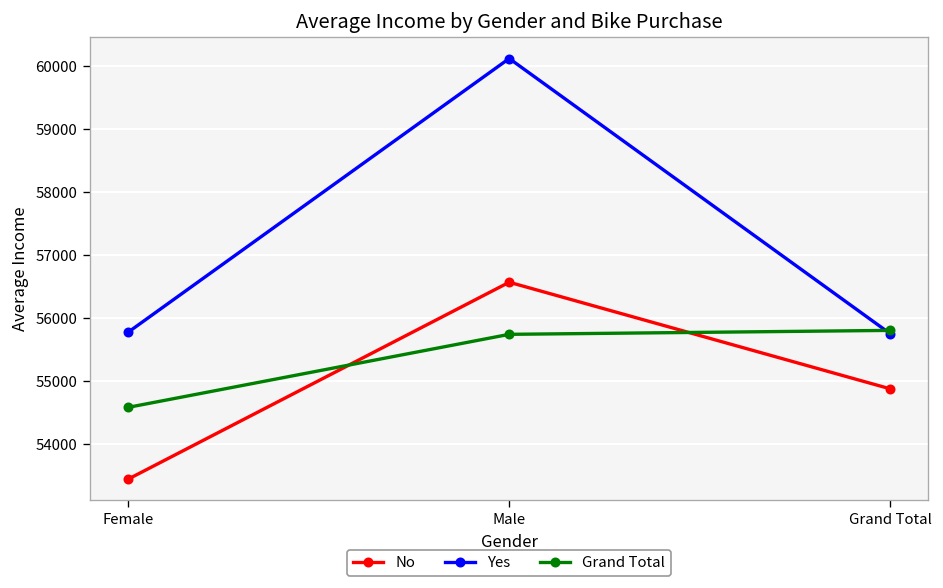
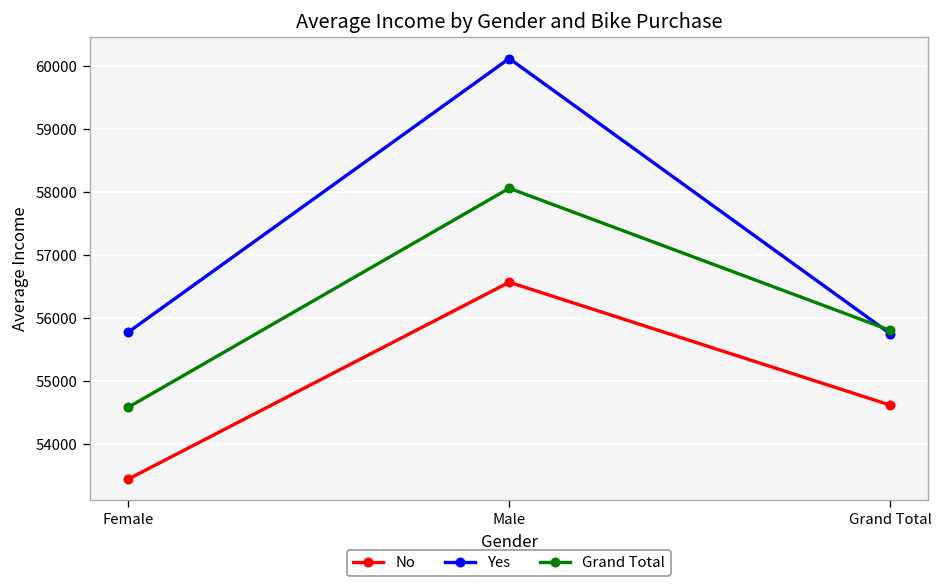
Grand Total, Male: 55700 -> 58100
No, Grand Total: 54900 -> 54600
